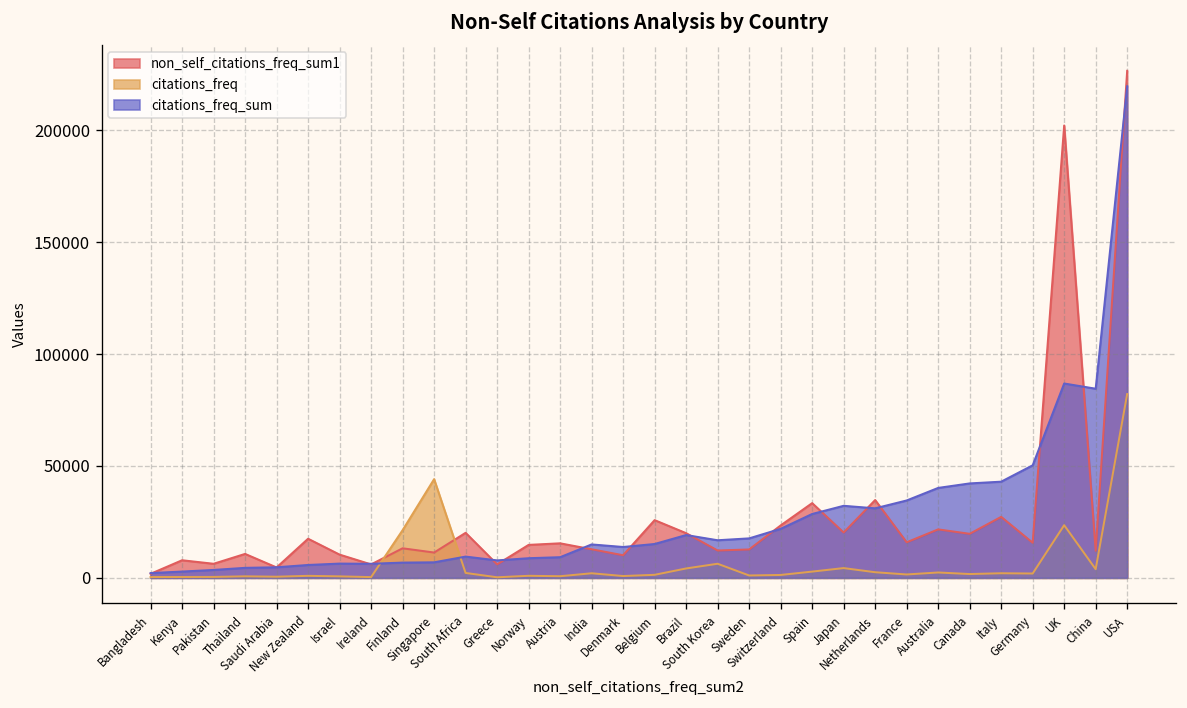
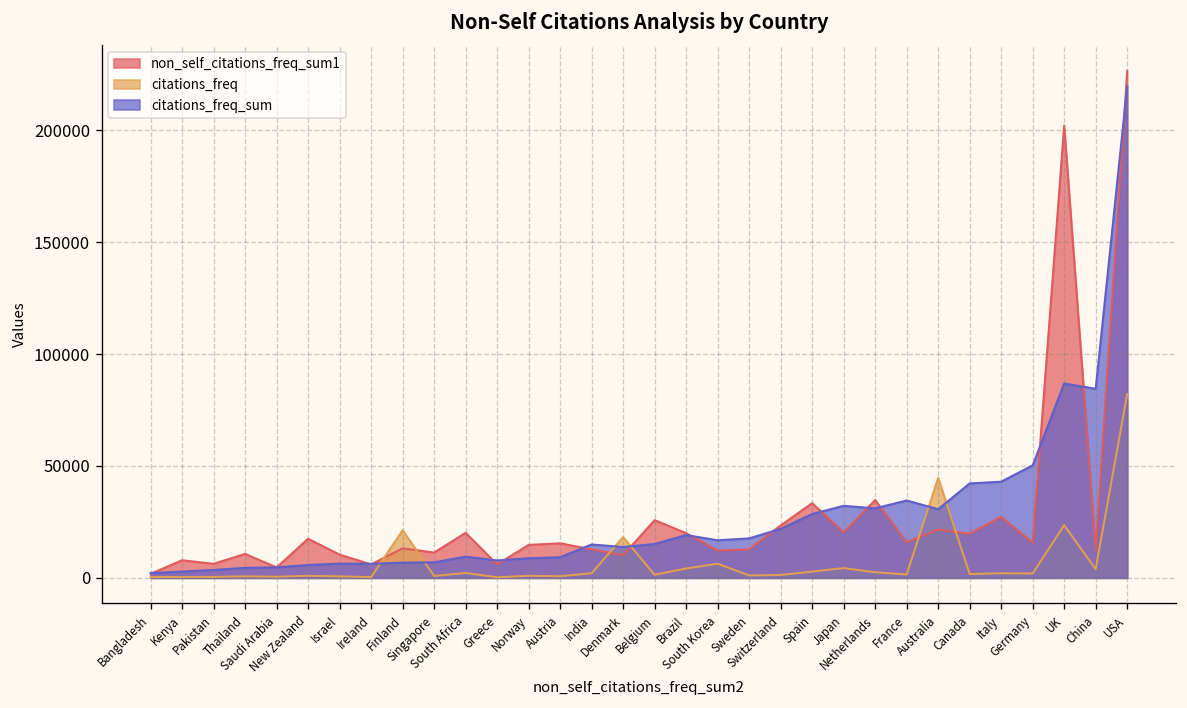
citations_freq, Singapore: 44000 -> 1000
citations_freq, Denmark: 1000 -> 18000
citations_freq, Australia: 2000 -> 45000
citations_freq_sum, Australia: 40000 -> 31000
